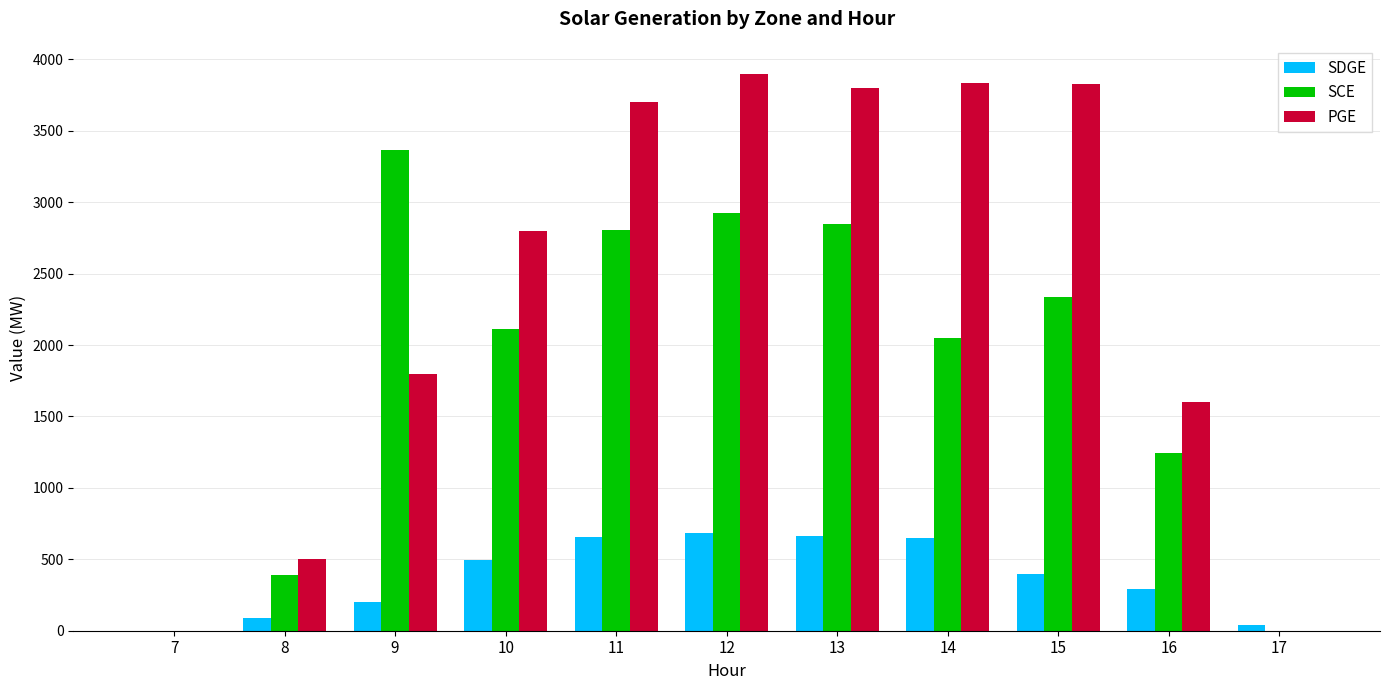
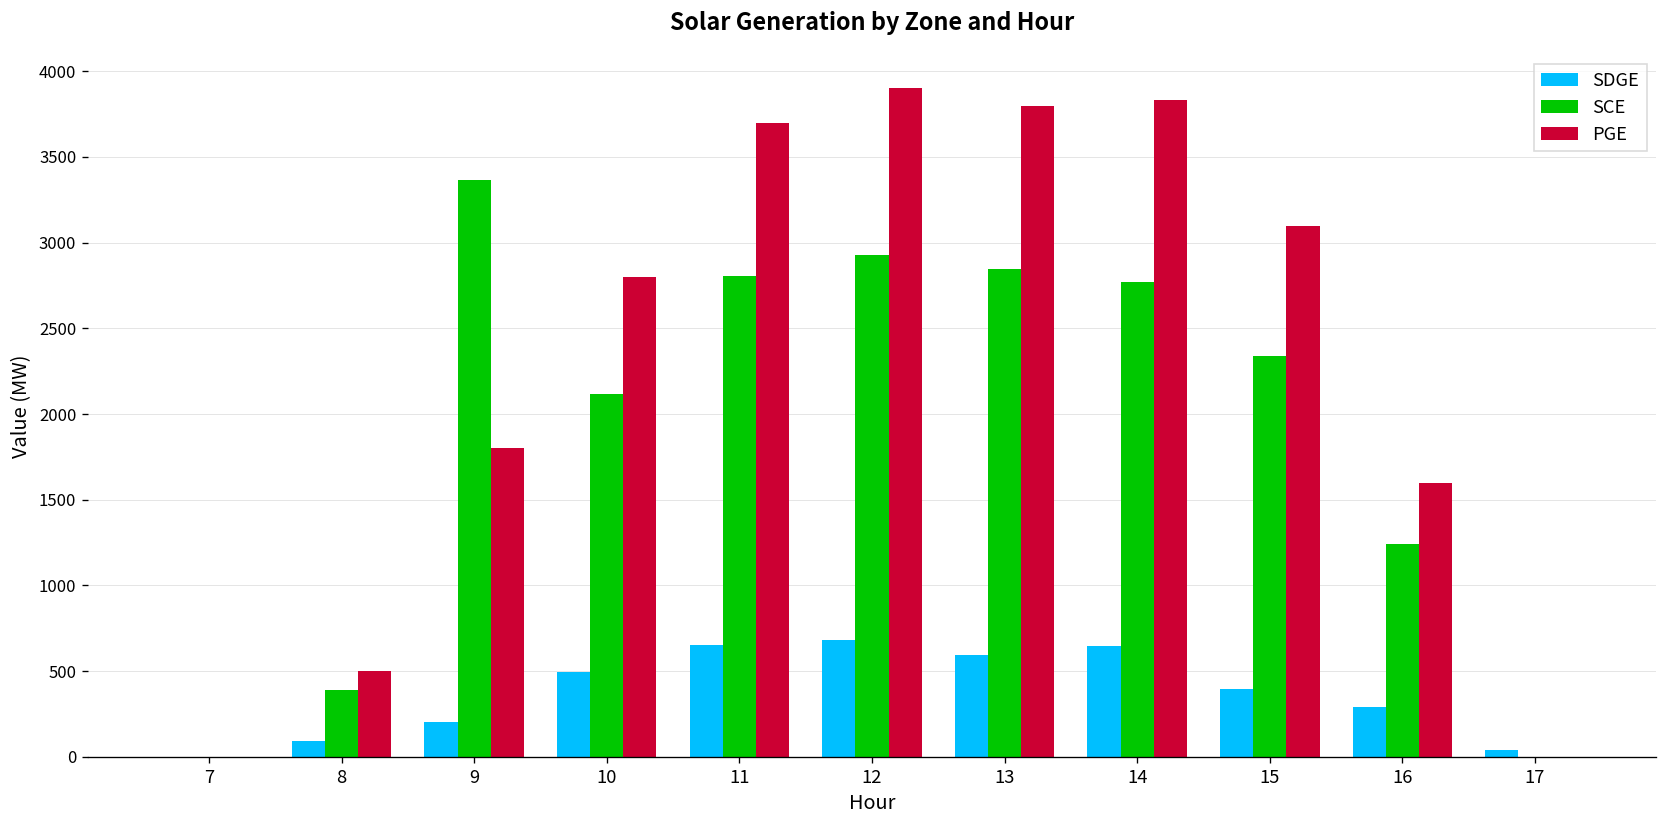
SDGE, 13: 660 -> 600
SCE, 14: 2050 -> 2770
PGE, 15: 3830 -> 3100
